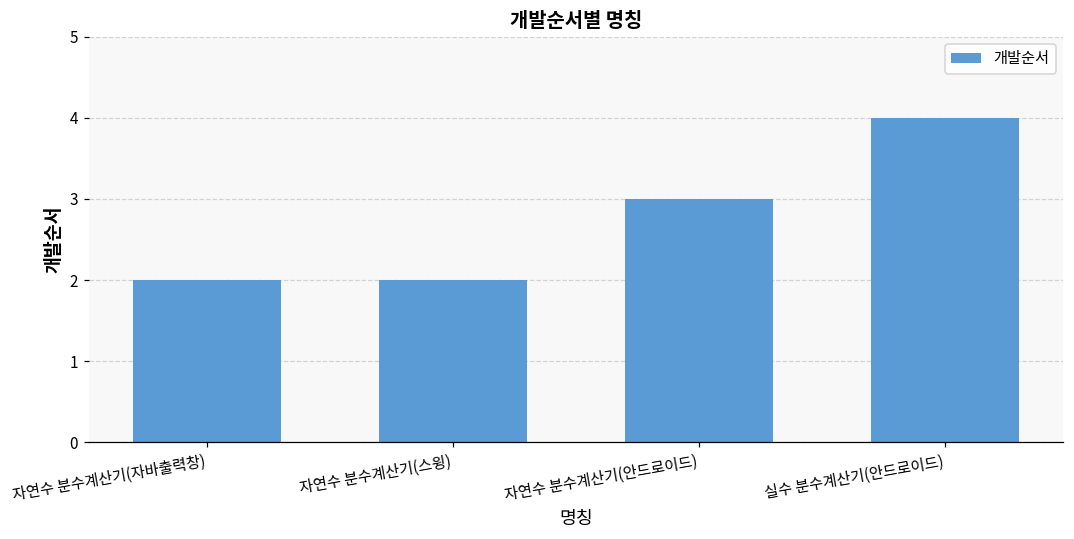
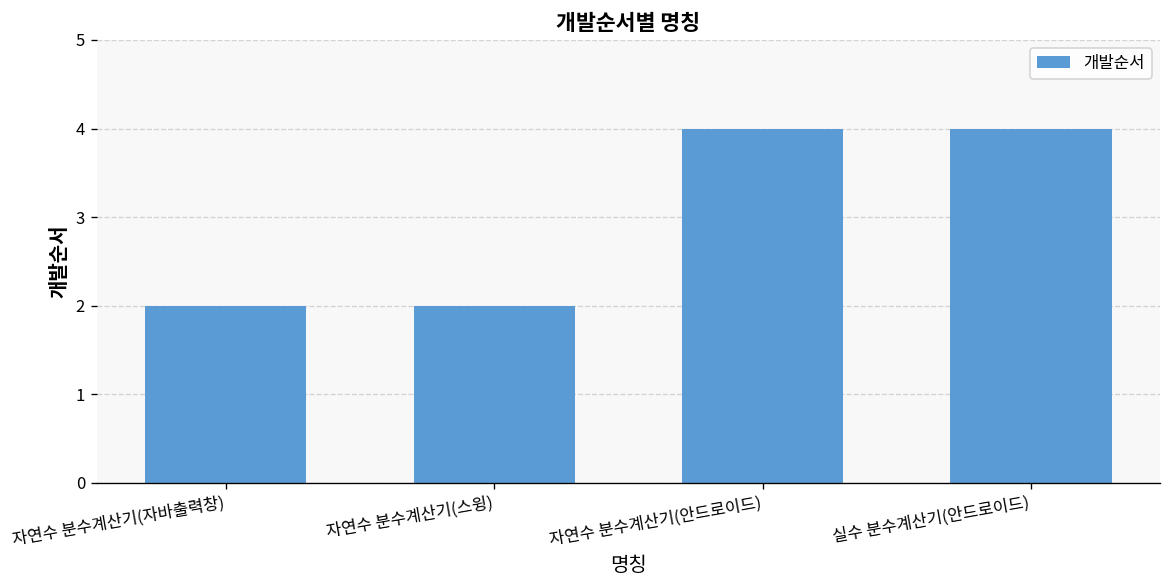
자연수 분수계산기(안드로이드): 3 -> 4
